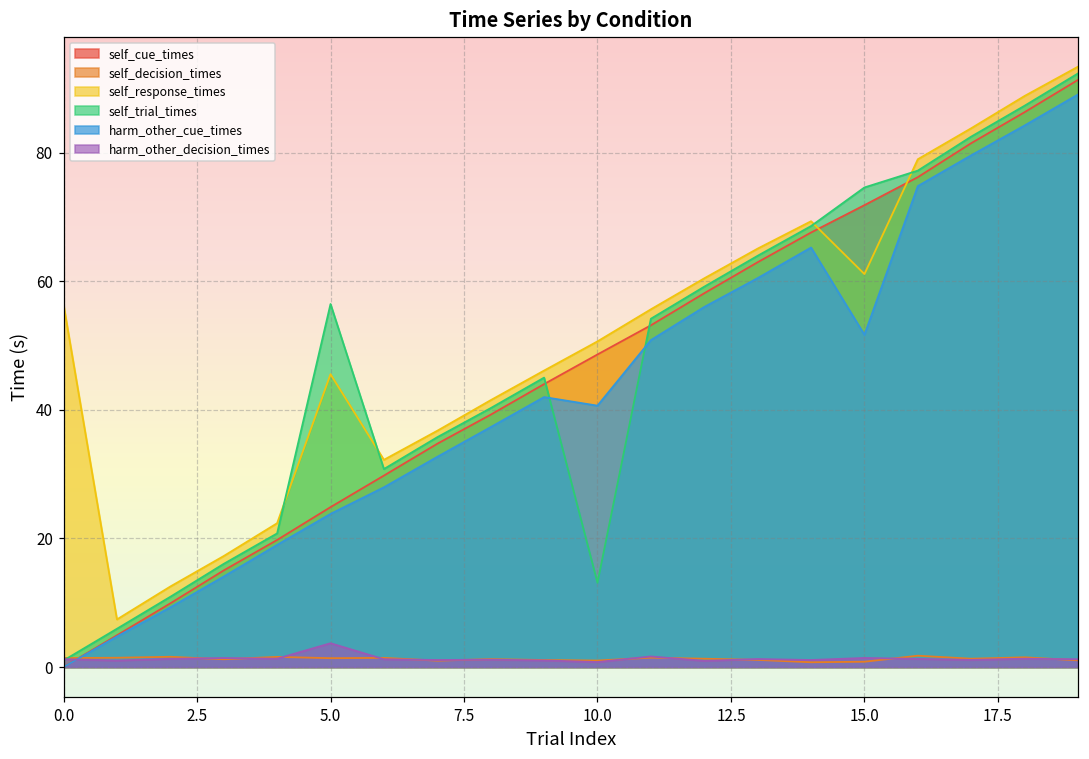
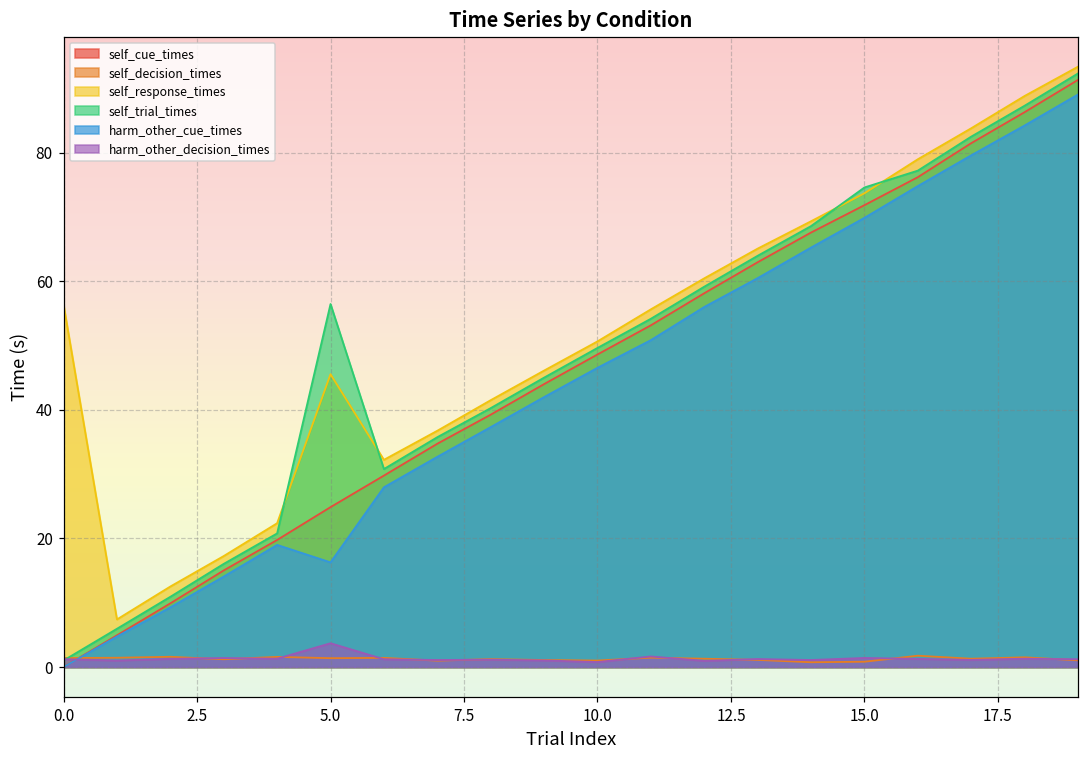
harm_other_cue_times, 5.0: 24 -> 16
self_trial_times, 10.0: 13 -> 50
harm_other_cue_times, 10.0: 41 -> 47
self_response_times, 15.0: 61 -> 74
harm_other_cue_times, 15.0: 52 -> 70
